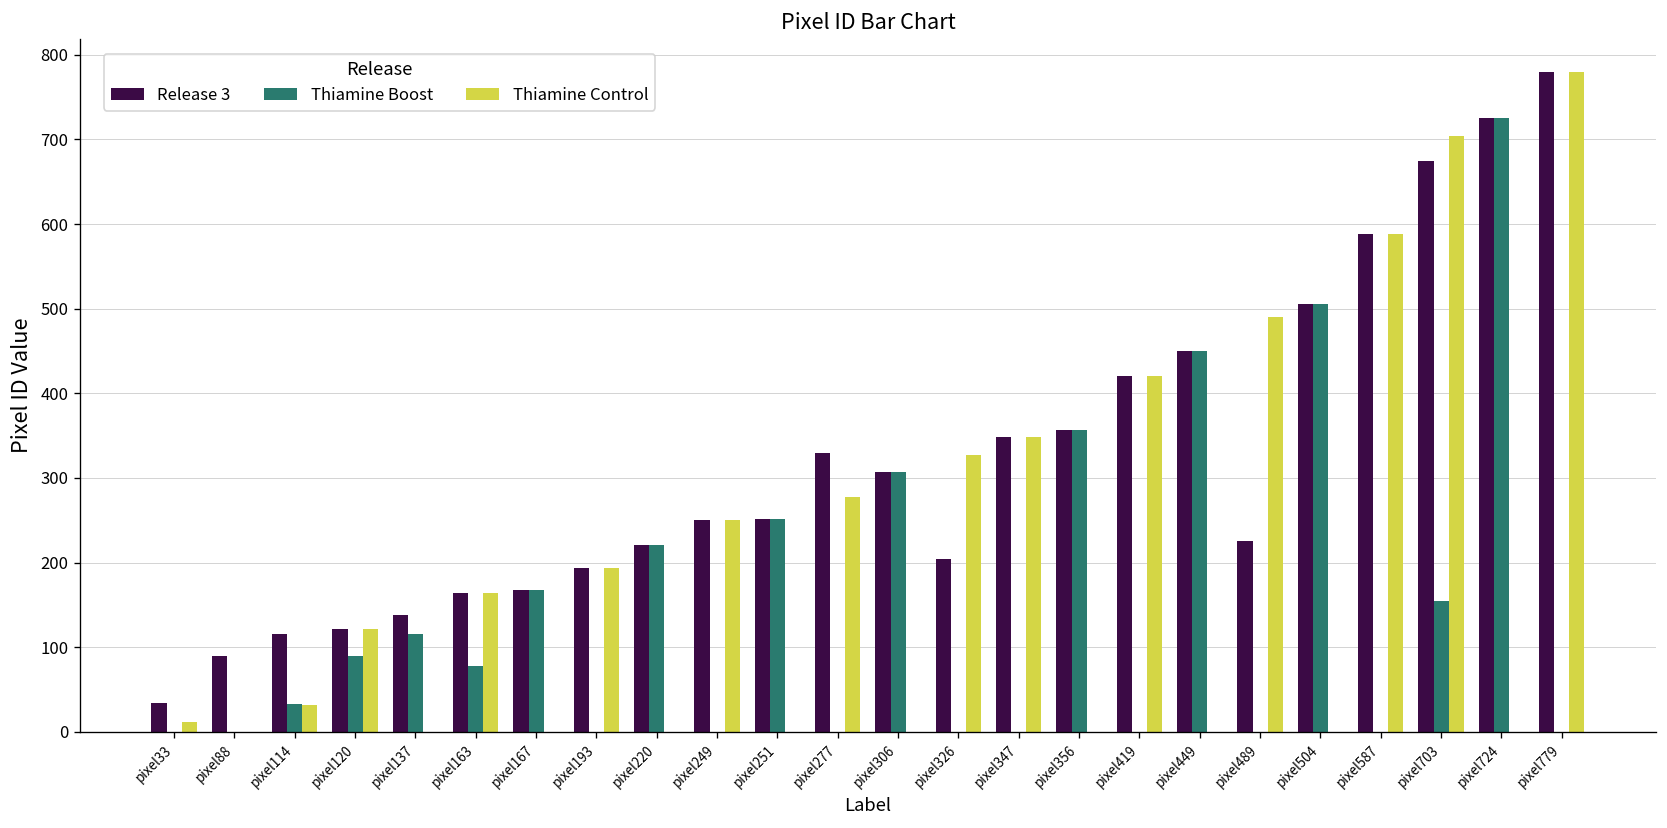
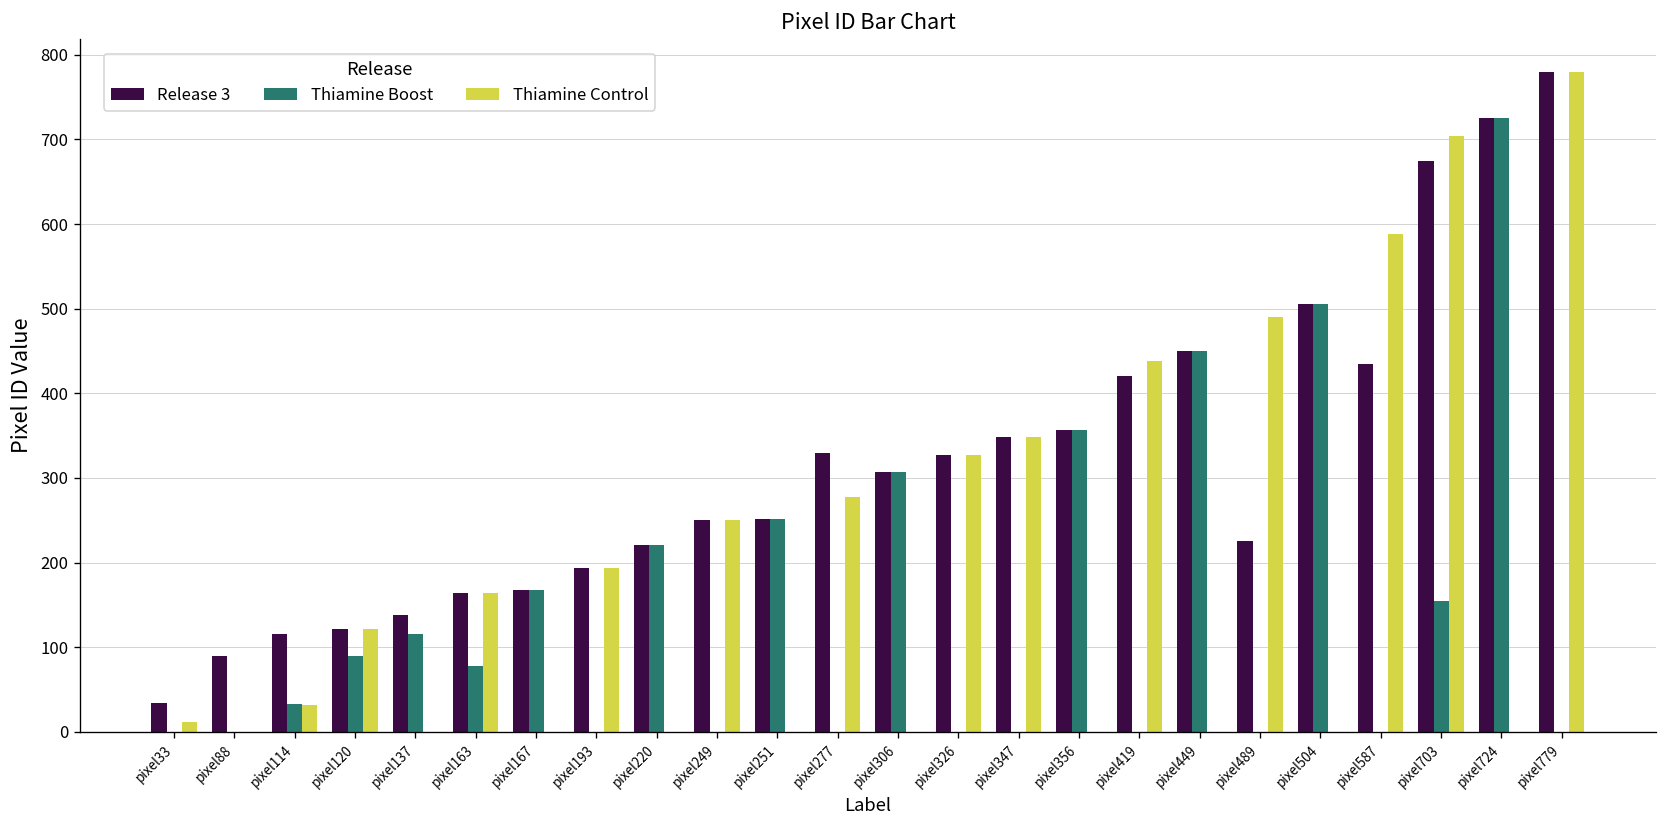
Release 3, pixel326: 200 -> 330
Thiamine Control, pixel419: 420 -> 440
Release 3, pixel587: 590 -> 440
